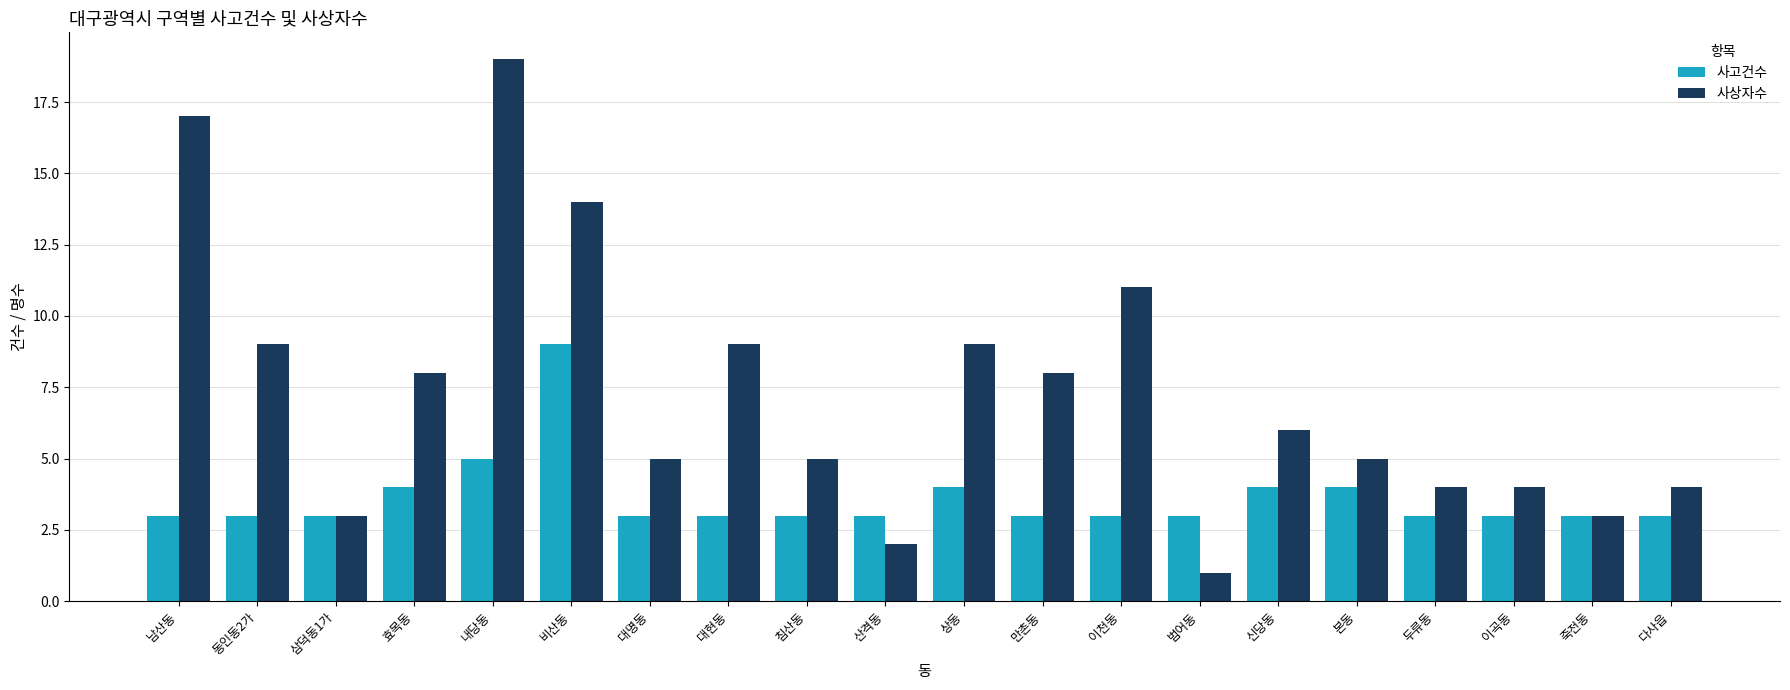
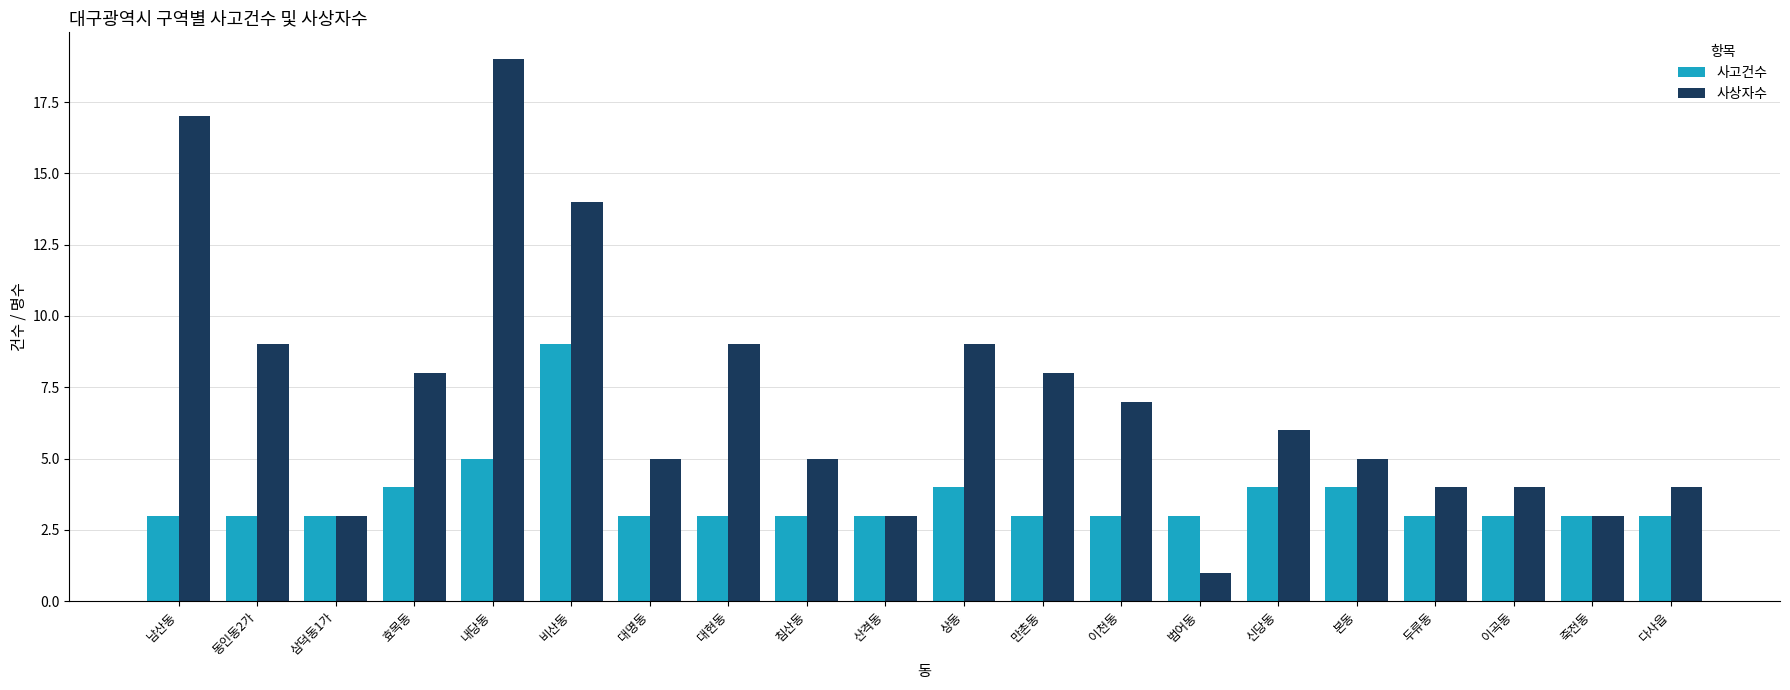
사상자수, 산격동: 2 -> 3
사상자수, 이천동: 11 -> 7
